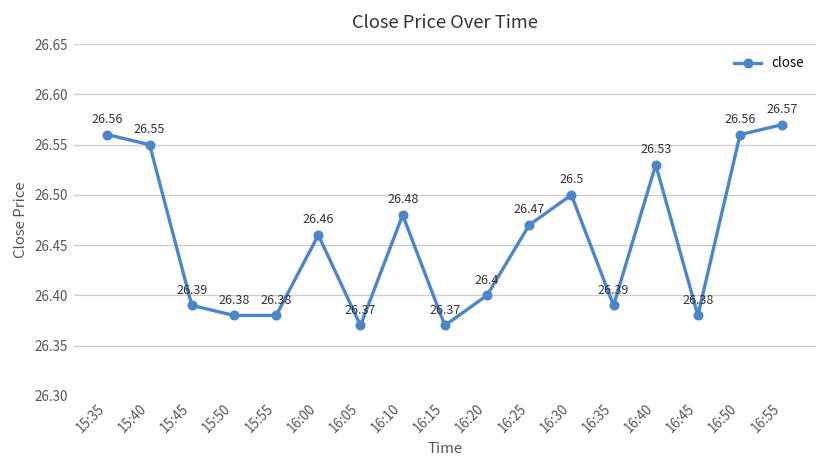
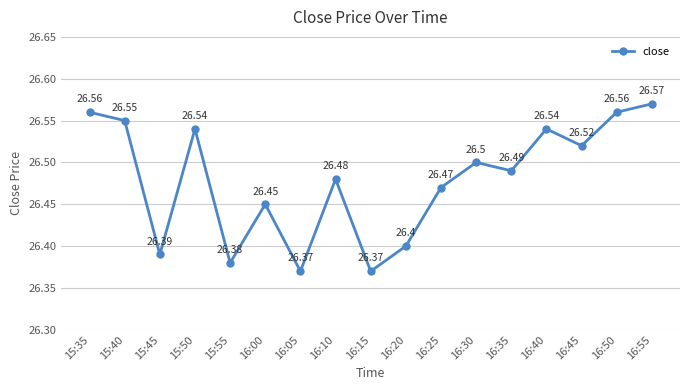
15:50: 26.38 -> 26.54
16:00: 26.46 -> 26.45
16:35: 26.39 -> 26.49
16:40: 26.53 -> 26.54
16:45: 26.38 -> 26.52
